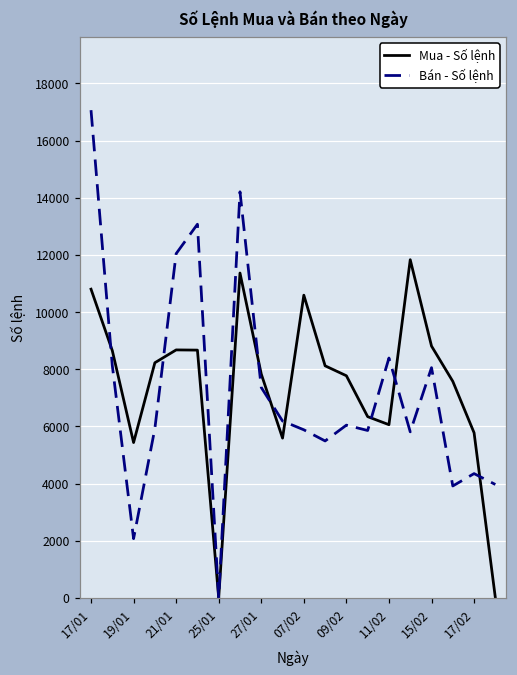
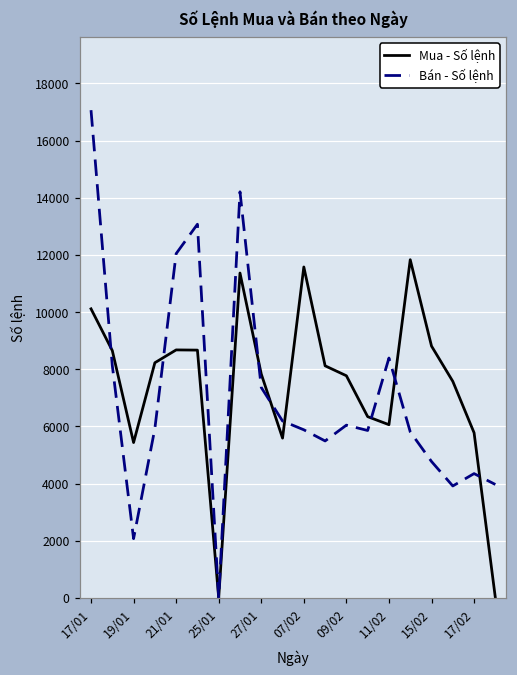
Mua - Số lệnh, 17/01: 10800 -> 10100
Mua - Số lệnh, 07/02: 10600 -> 11600
Bán - Số lệnh, 15/02: 8100 -> 4800
